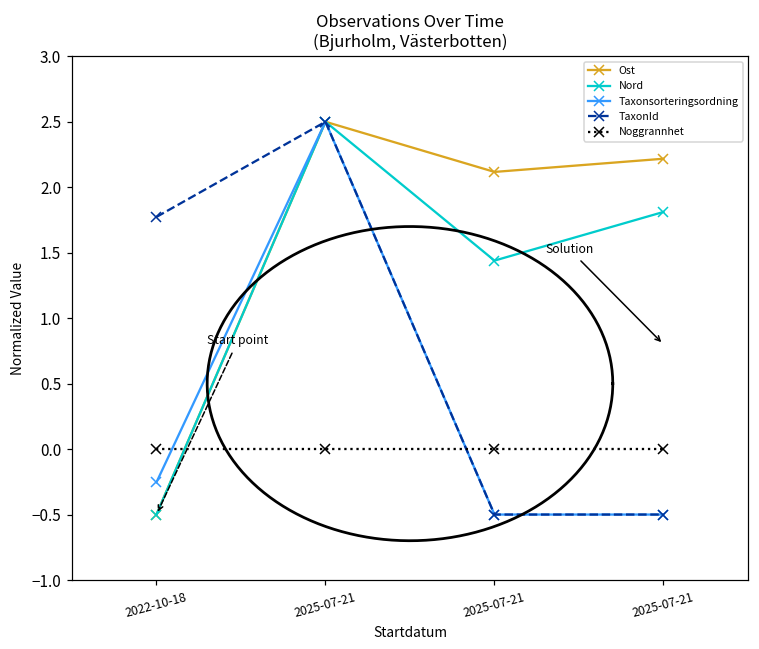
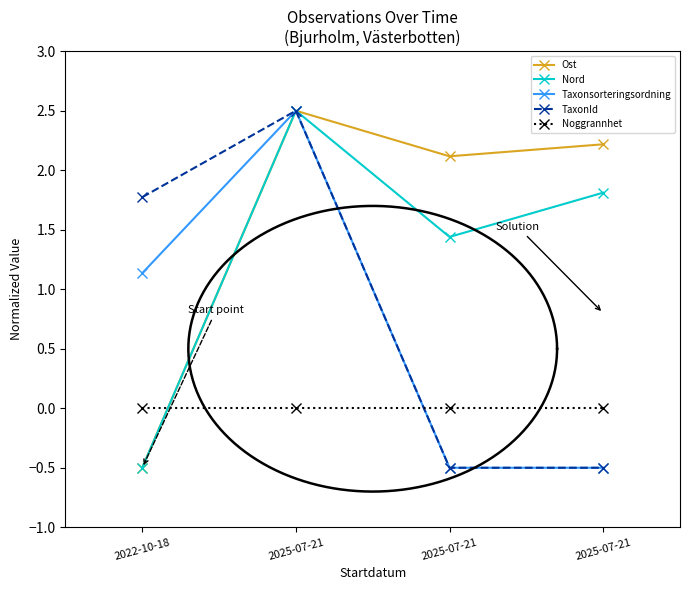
Taxonsorteringsordning, 2022-10-18: -0.25 -> 1.13
